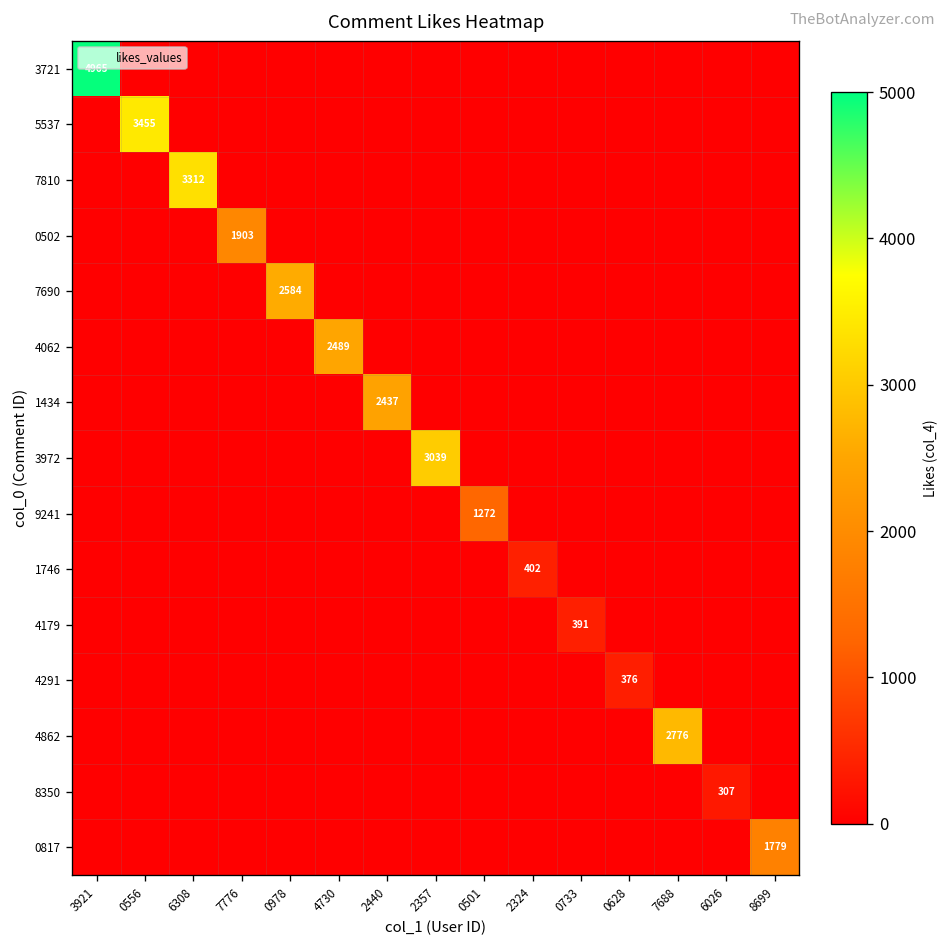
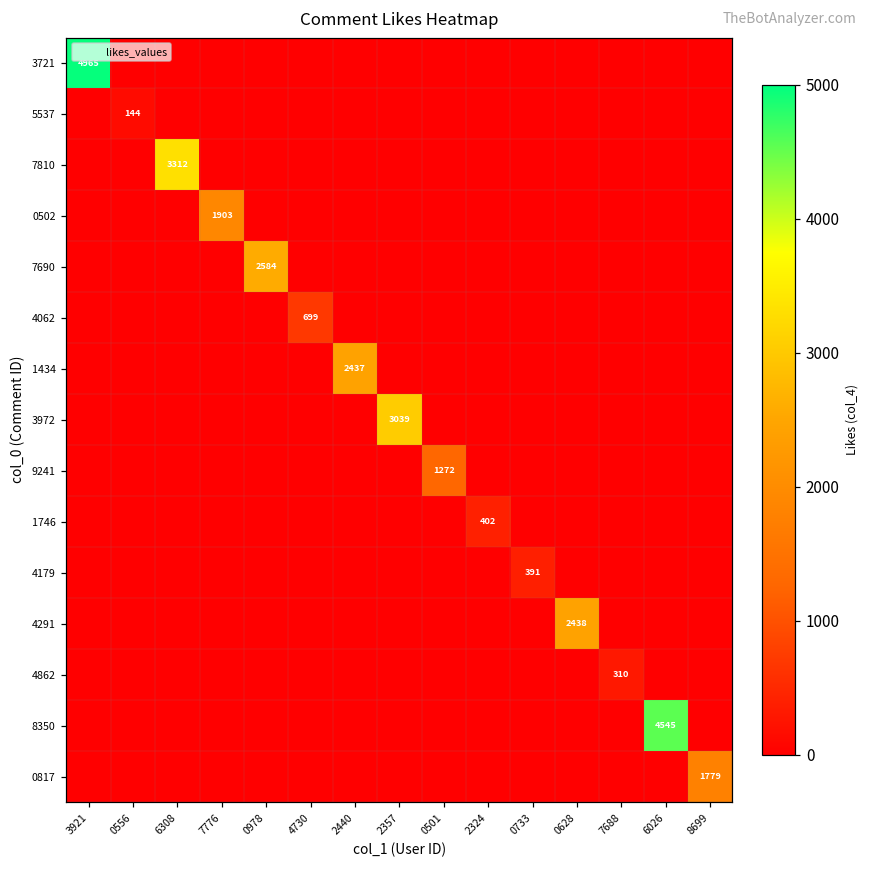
5537, 0556: 3455 -> 144
4062, 4730: 2489 -> 699
4291, 0628: 376 -> 2438
4862, 7688: 2776 -> 310
8350, 6026: 307 -> 4545
